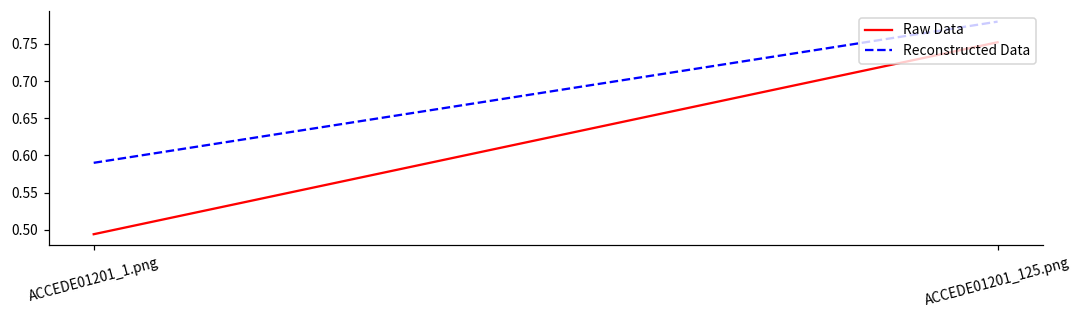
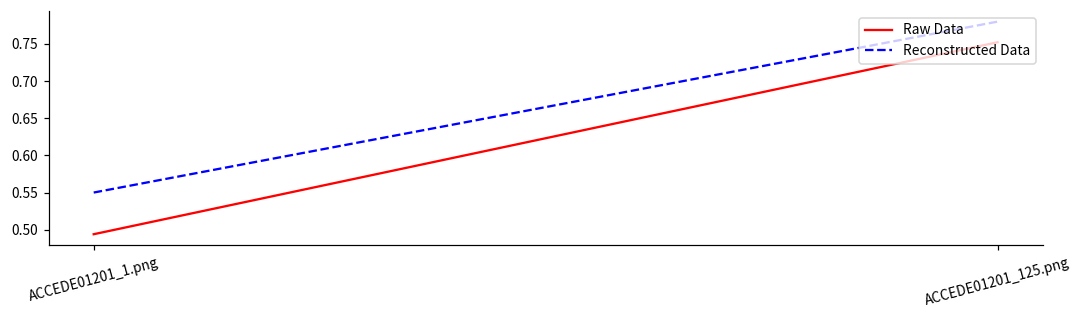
Reconstructed Data, ACCEDE01201_1.png: 0.59 -> 0.55
